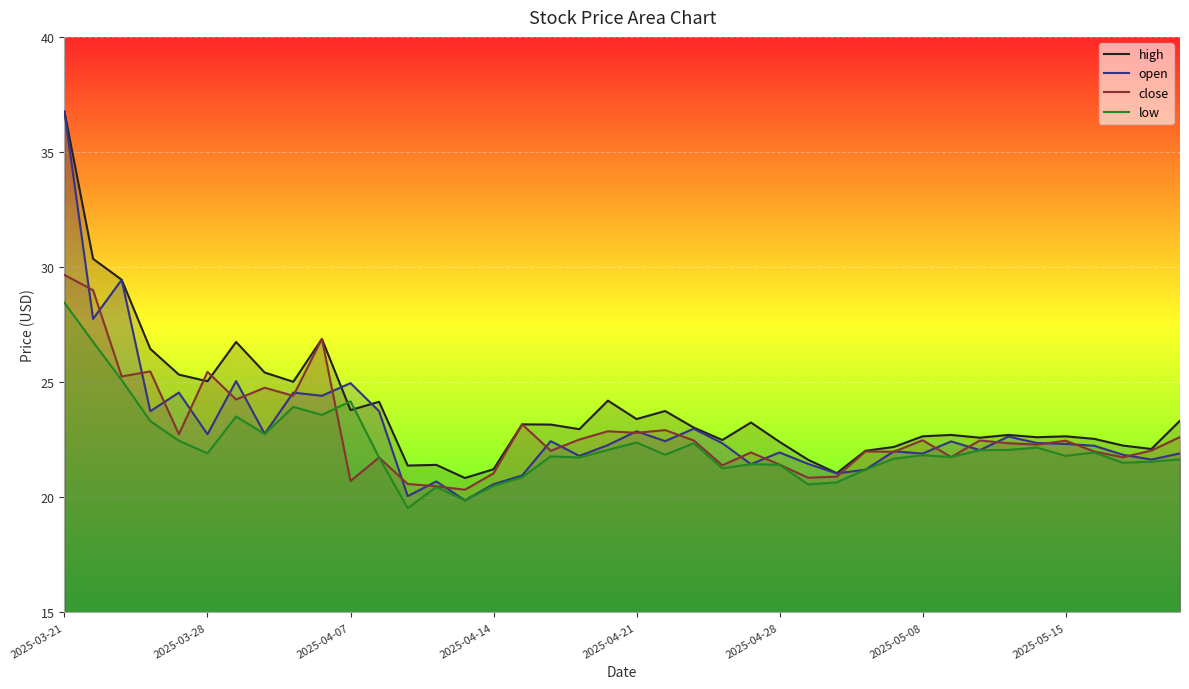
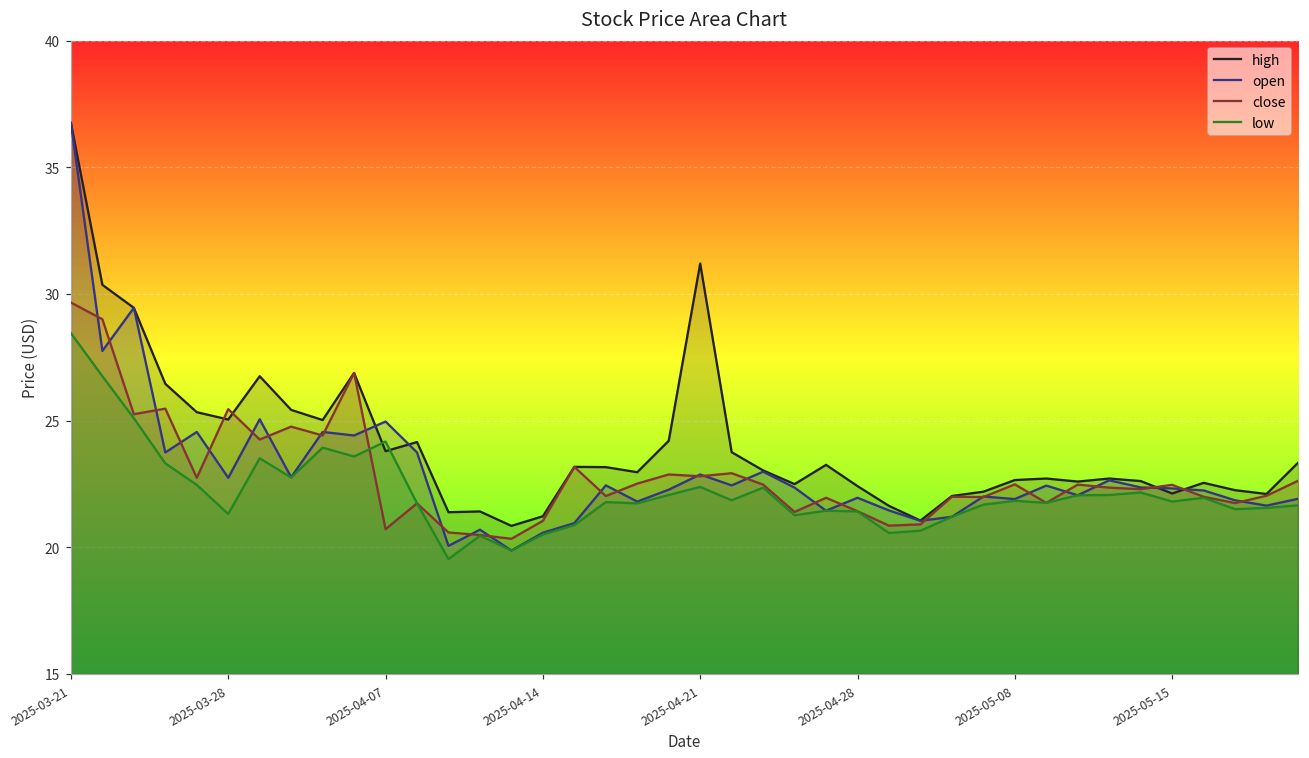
low, 2025-03-28: 21.9 -> 21.3
high, 2025-04-21: 23.4 -> 31.2
high, 2025-05-15: 22.7 -> 22.1
